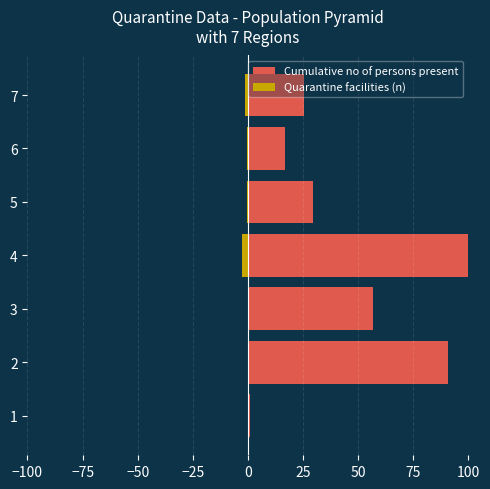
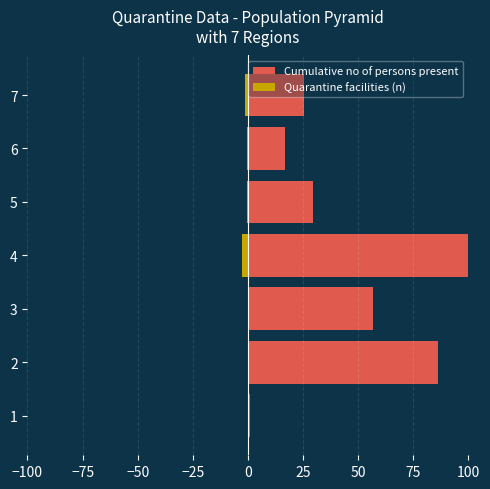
Cumulative no of persons present, 2: 91 -> 86
